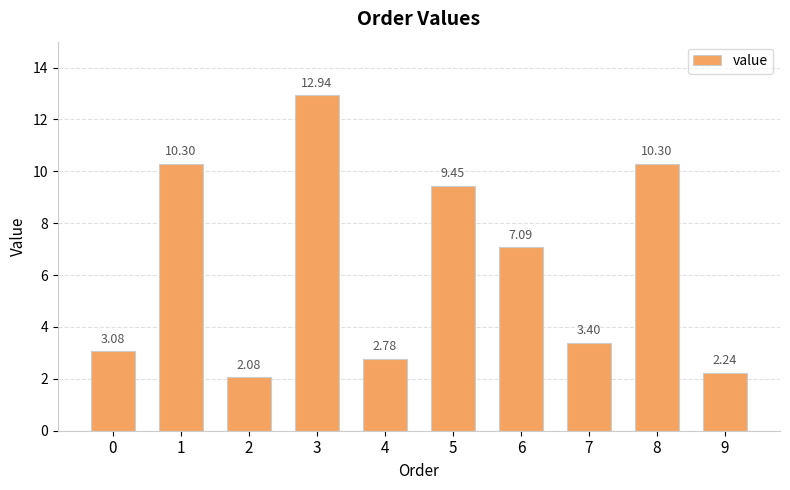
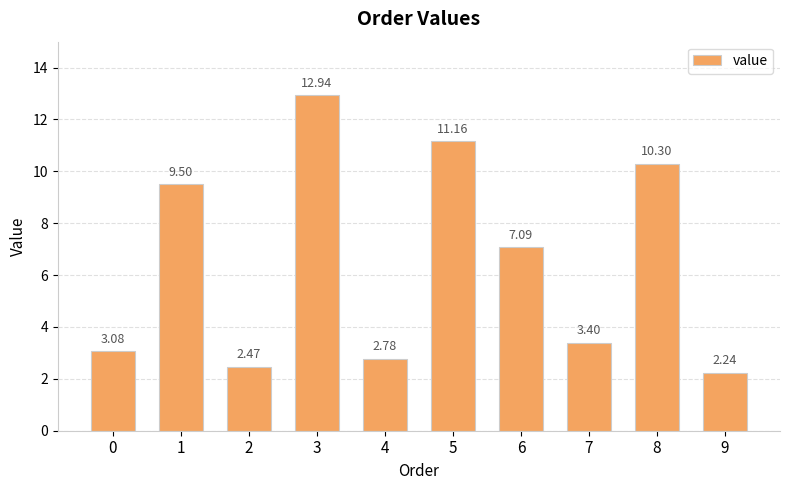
1: 10.30 -> 9.50
2: 2.08 -> 2.47
5: 9.45 -> 11.16
